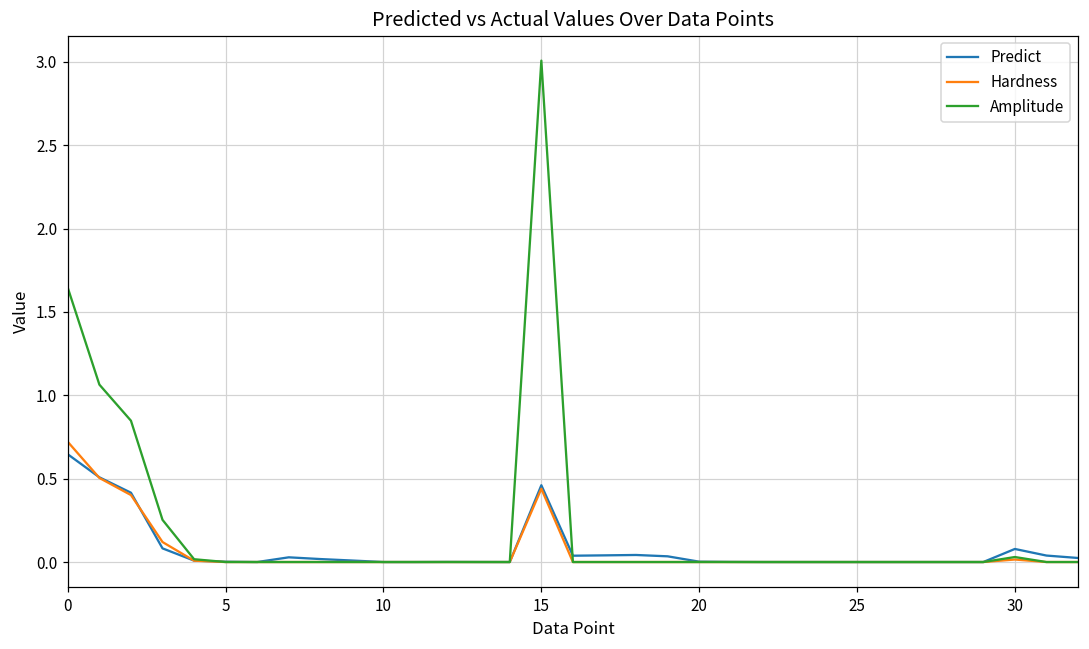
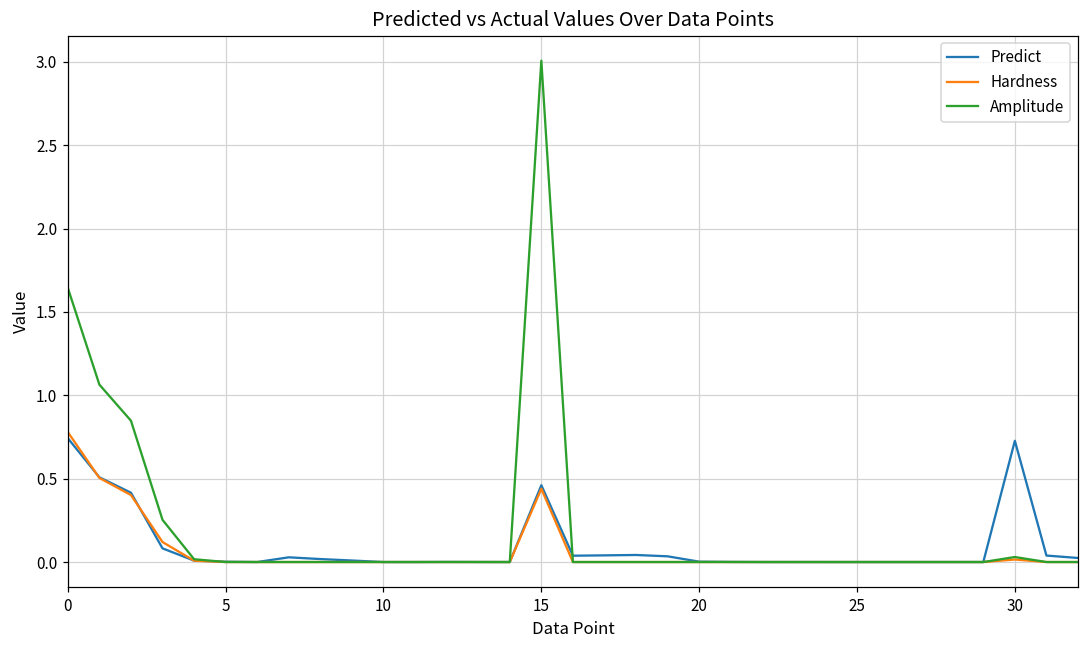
Predict, 0: 0.65 -> 0.74
Hardness, 0: 0.72 -> 0.78
Predict, 30: 0.08 -> 0.73
